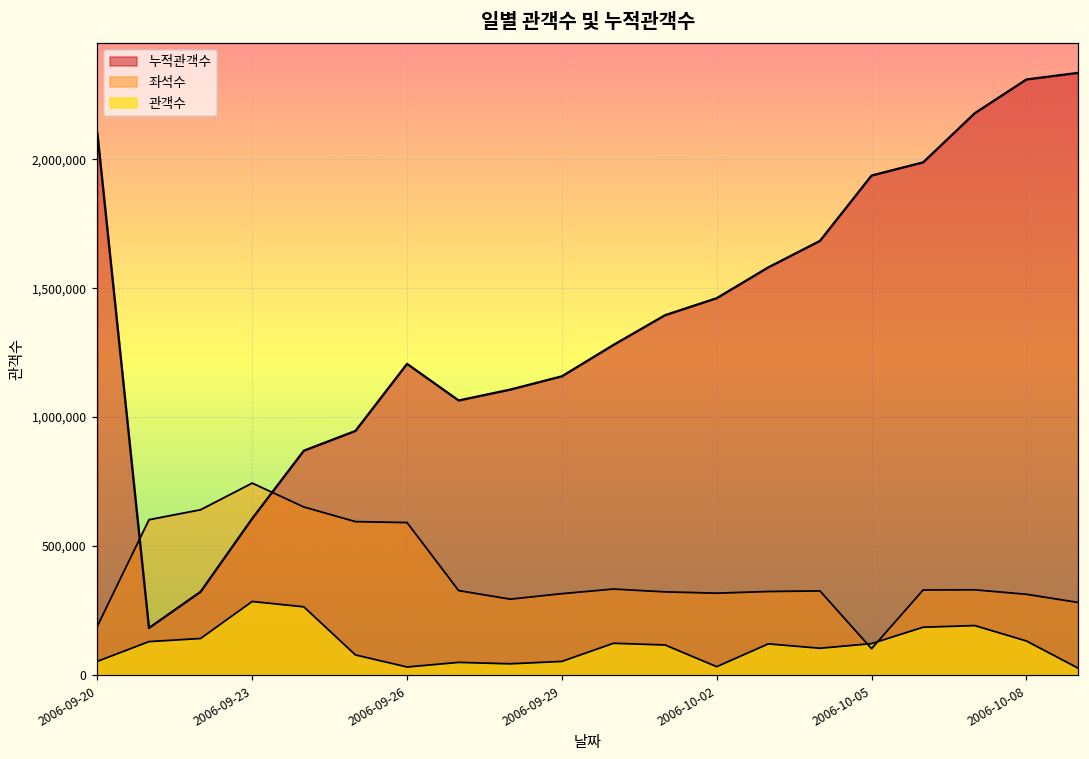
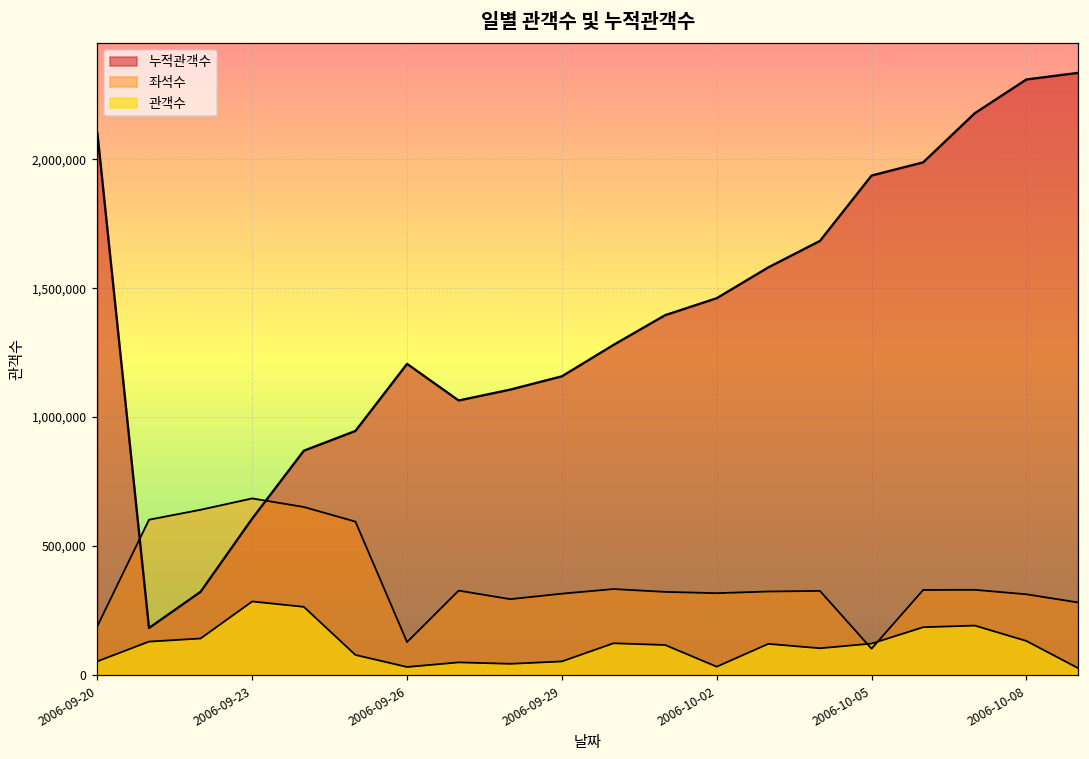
좌석수, 2006-09-23: 740,000 -> 680,000
좌석수, 2006-09-26: 590,000 -> 130,000
